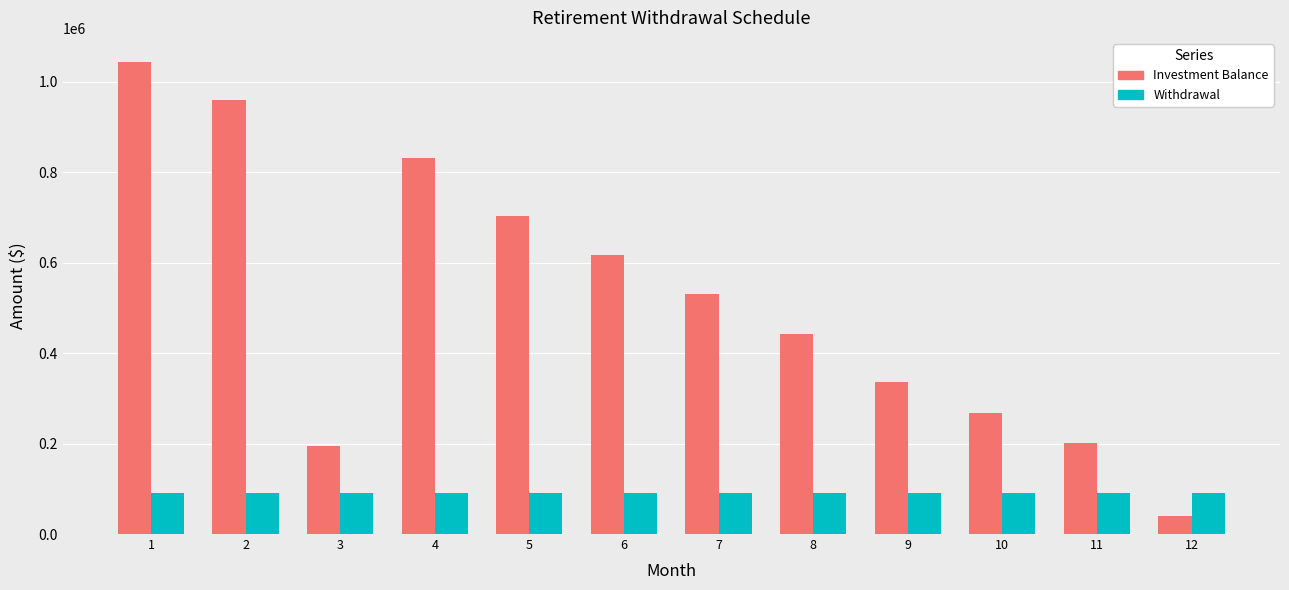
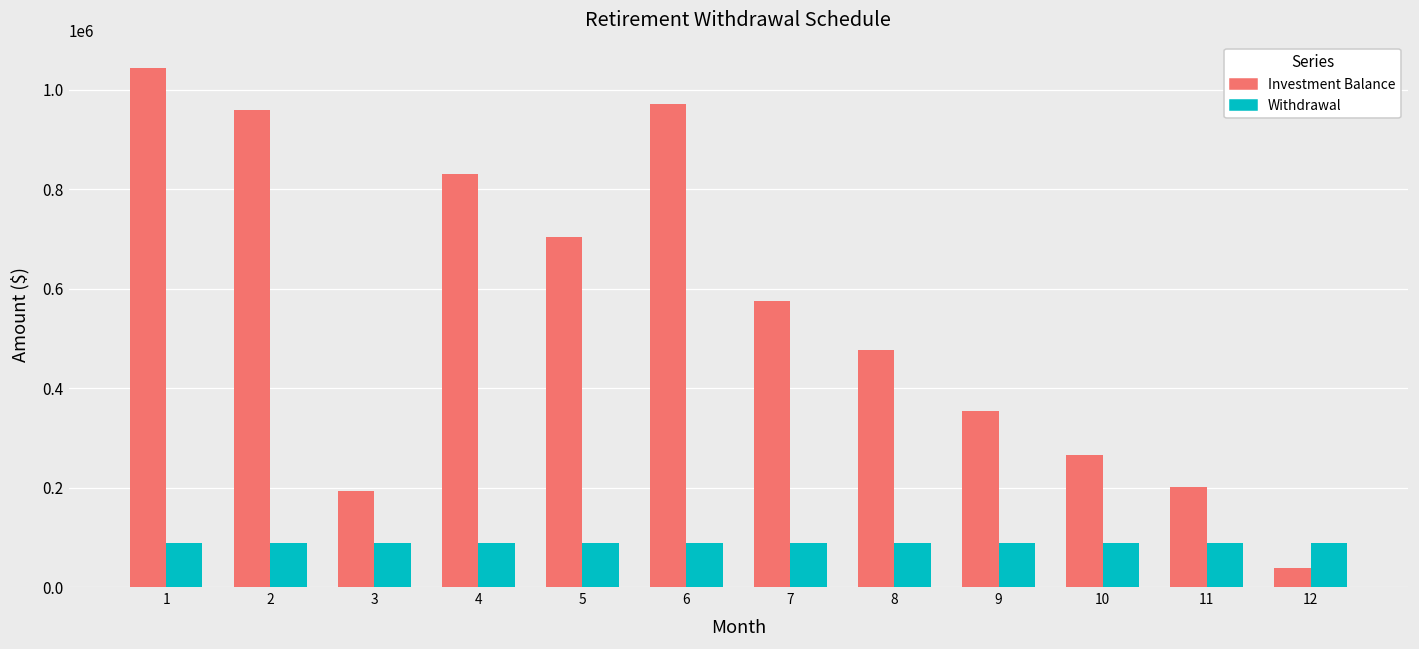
Investment Balance, 6: 620000 -> 970000
Investment Balance, 7: 530000 -> 580000
Investment Balance, 8: 440000 -> 480000
Investment Balance, 9: 340000 -> 360000
